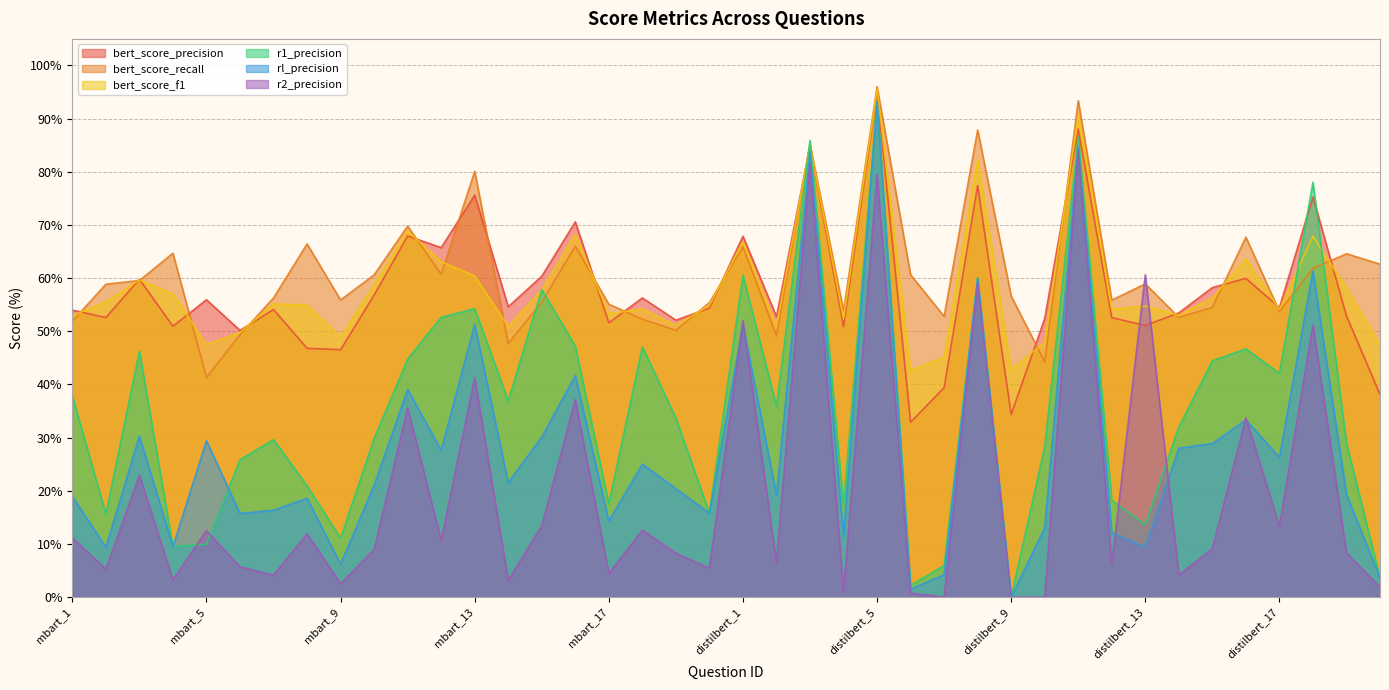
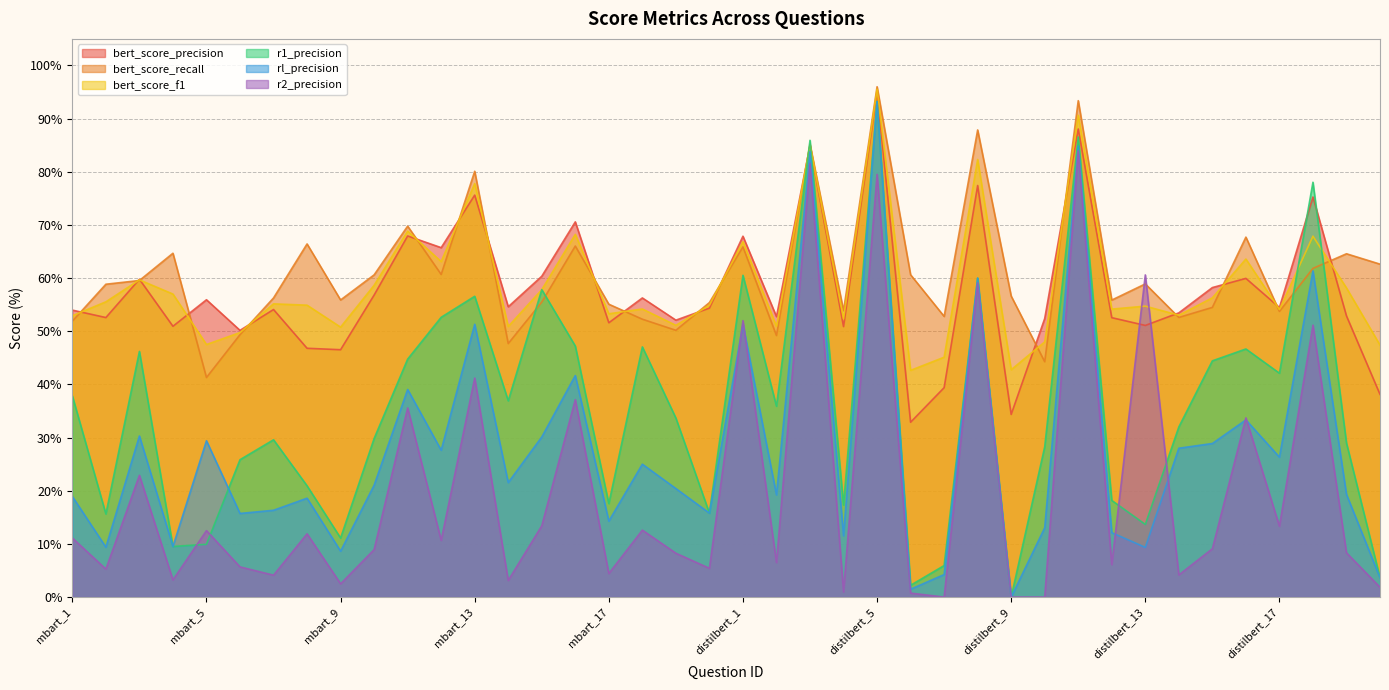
bert_score_f1, mbart_9: 49% -> 51%
rl_precision, mbart_9: 6% -> 9%
bert_score_f1, mbart_13: 60% -> 78%
r1_precision, mbart_13: 54% -> 57%
